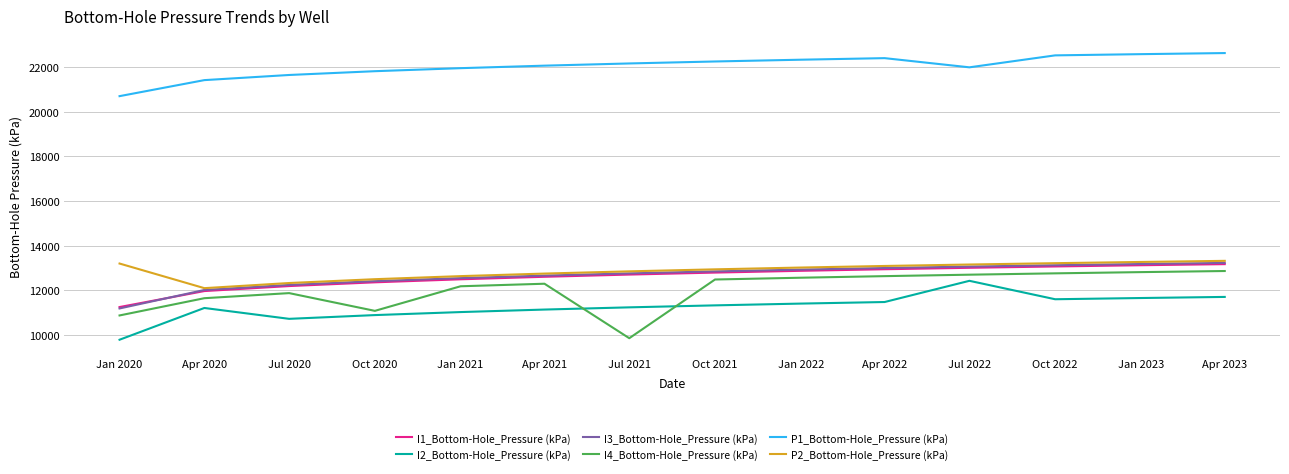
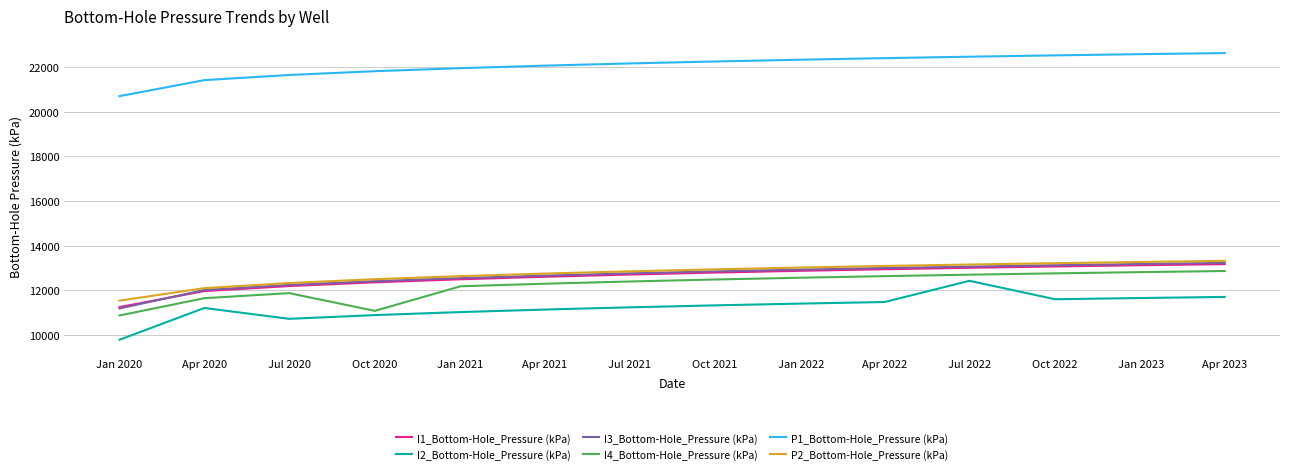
P2_Bottom-Hole_Pressure (kPa), Jan 2020: 13200 -> 11500
I4_Bottom-Hole_Pressure (kPa), Jul 2021: 9800 -> 12400
P1_Bottom-Hole_Pressure (kPa), Jul 2022: 22000 -> 22500
